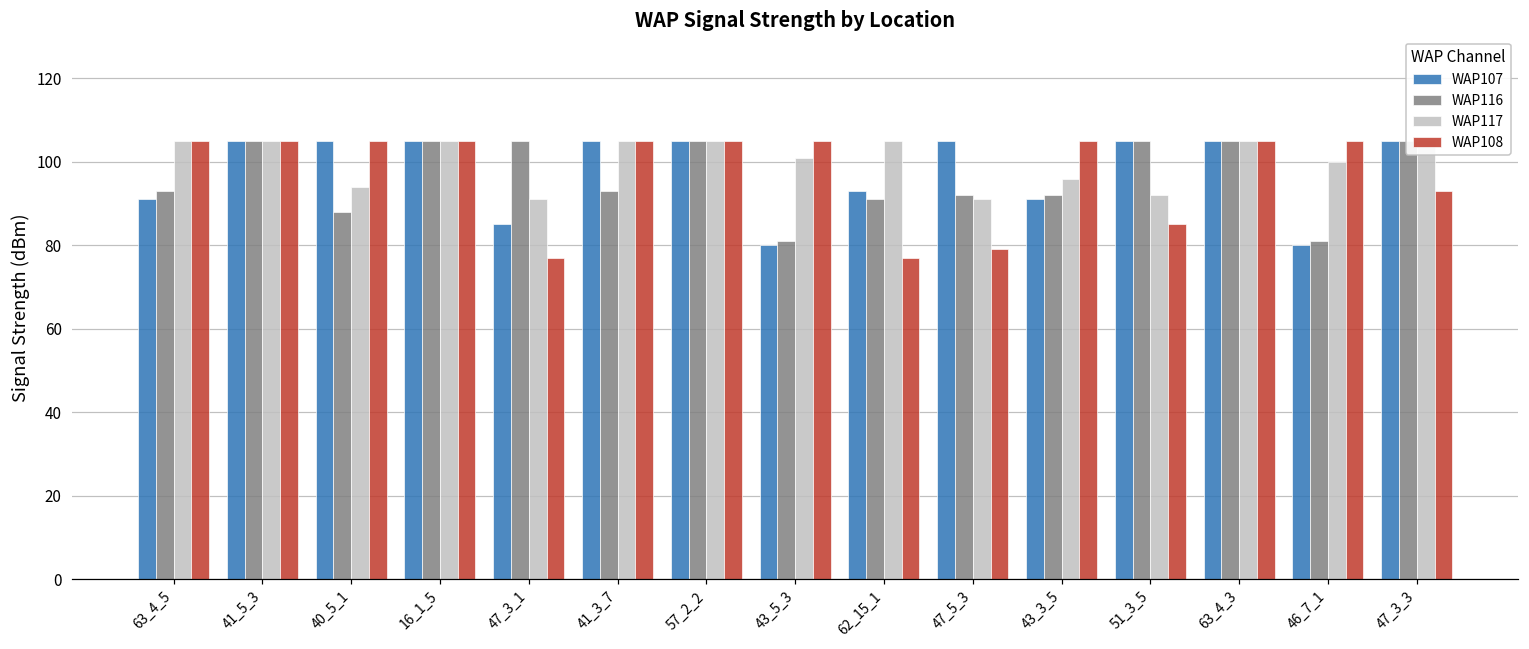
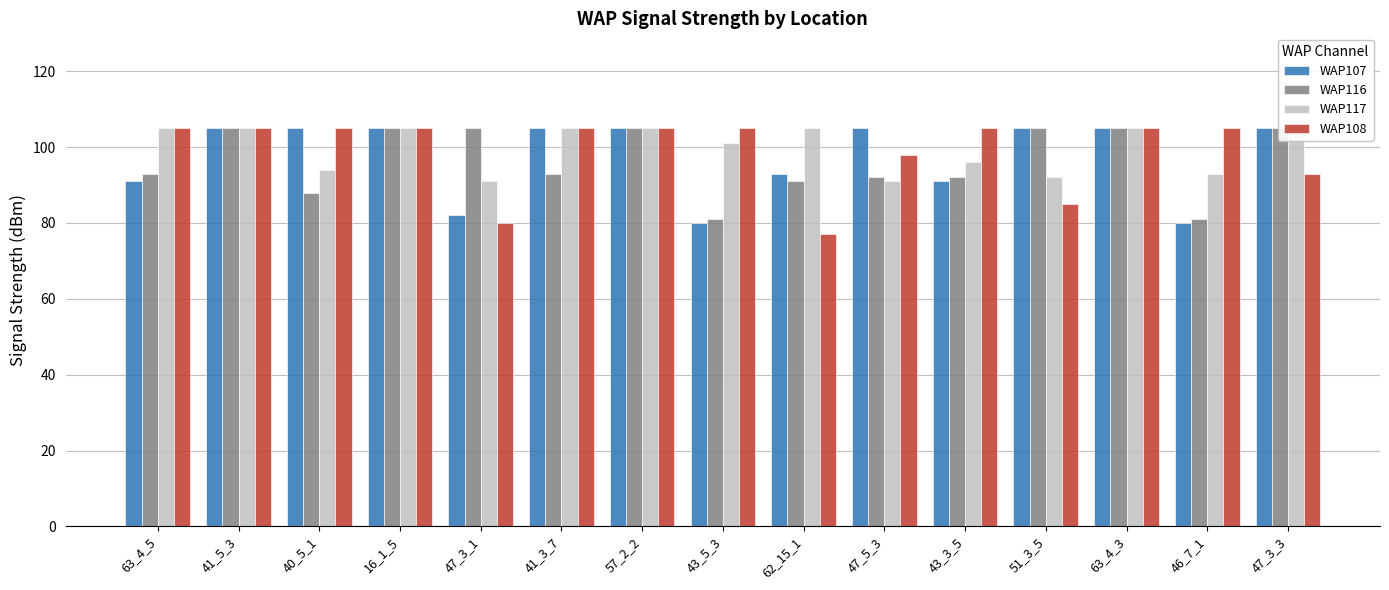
WAP107, 47_3_1: 85 -> 82
WAP108, 47_3_1: 77 -> 80
WAP108, 47_5_3: 79 -> 98
WAP117, 46_7_1: 100 -> 93
